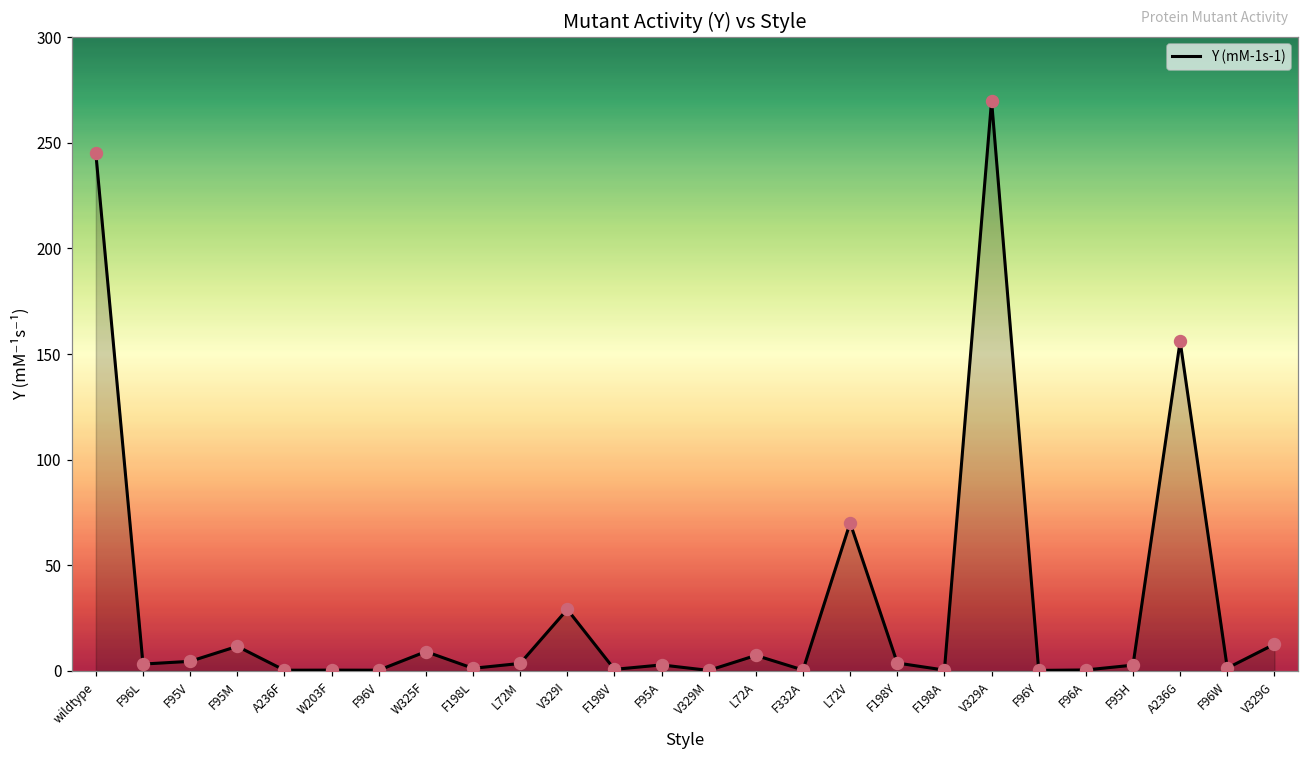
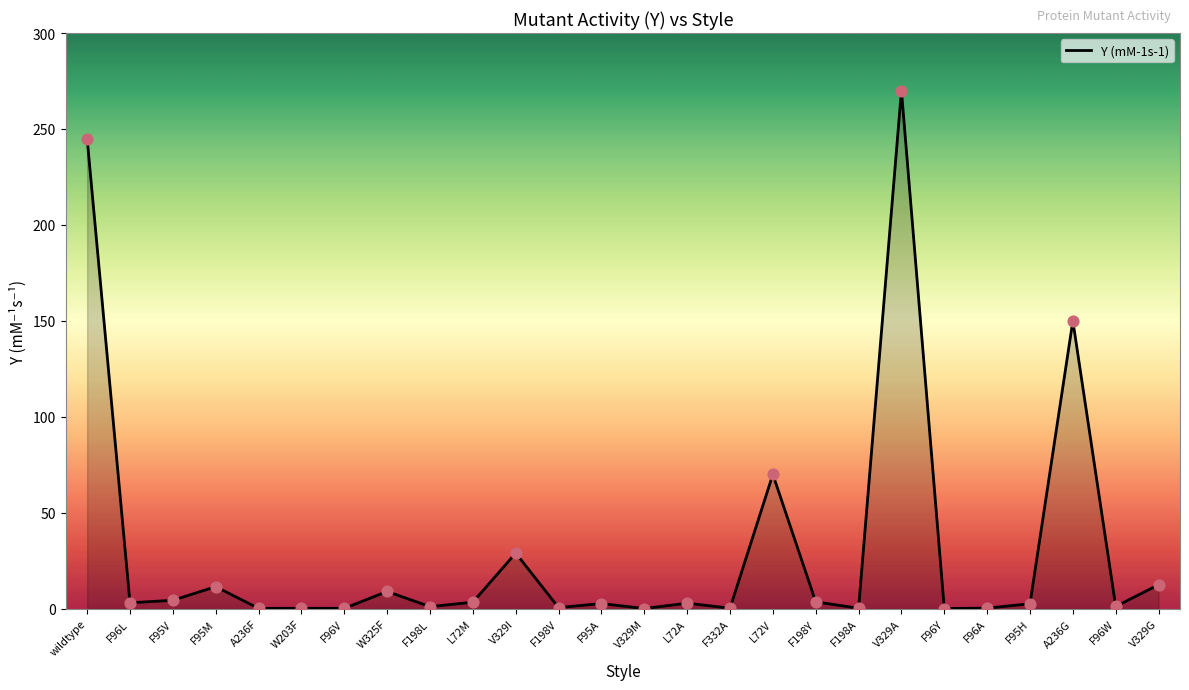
L72A: 7 -> 3
A236G: 156 -> 150
